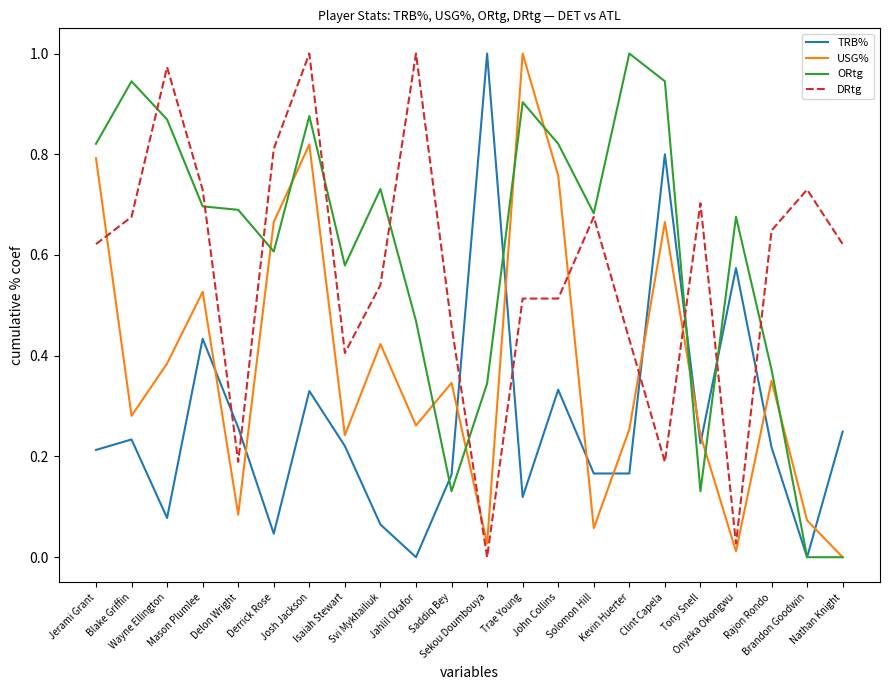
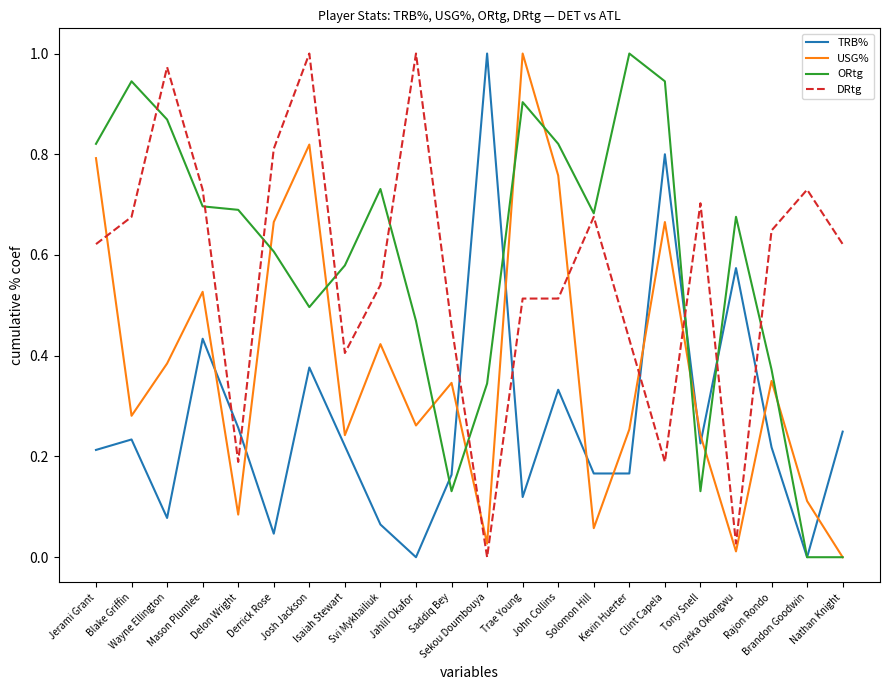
TRB%, Josh Jackson: 0.33 -> 0.38
ORtg, Josh Jackson: 0.88 -> 0.50
USG%, Brandon Goodwin: 0.07 -> 0.11
